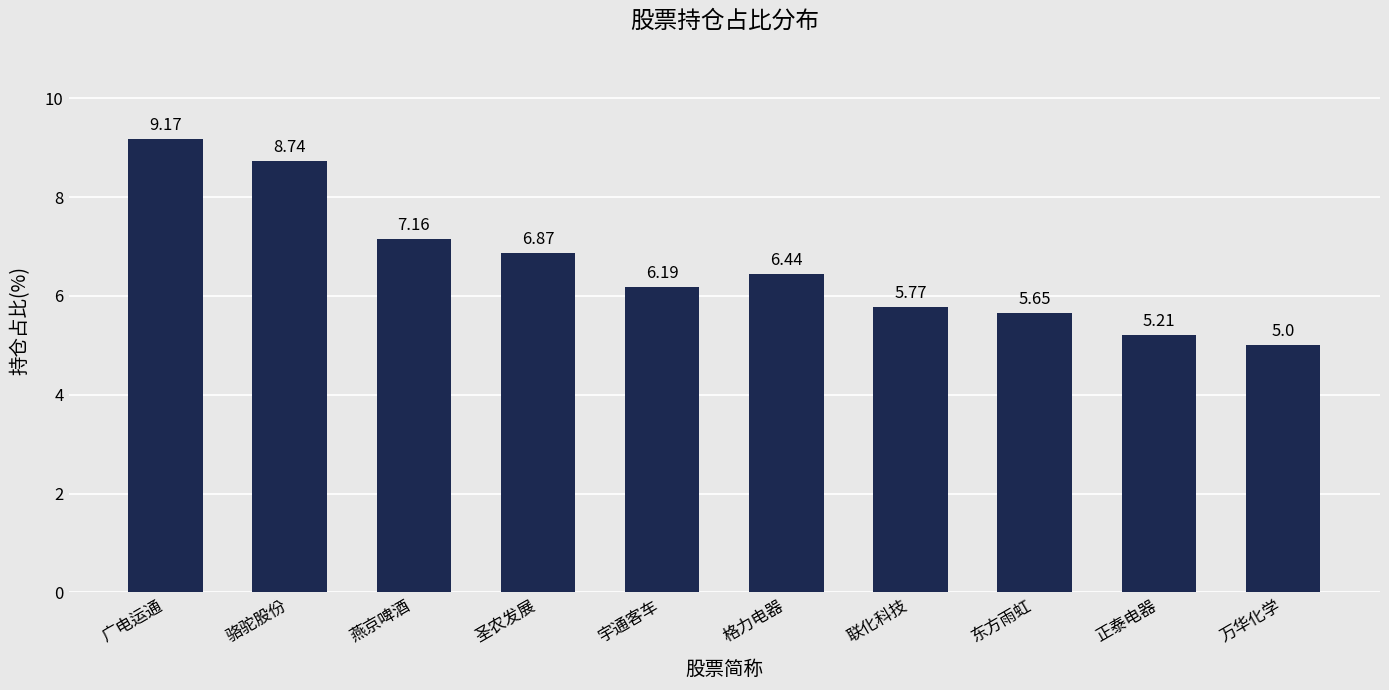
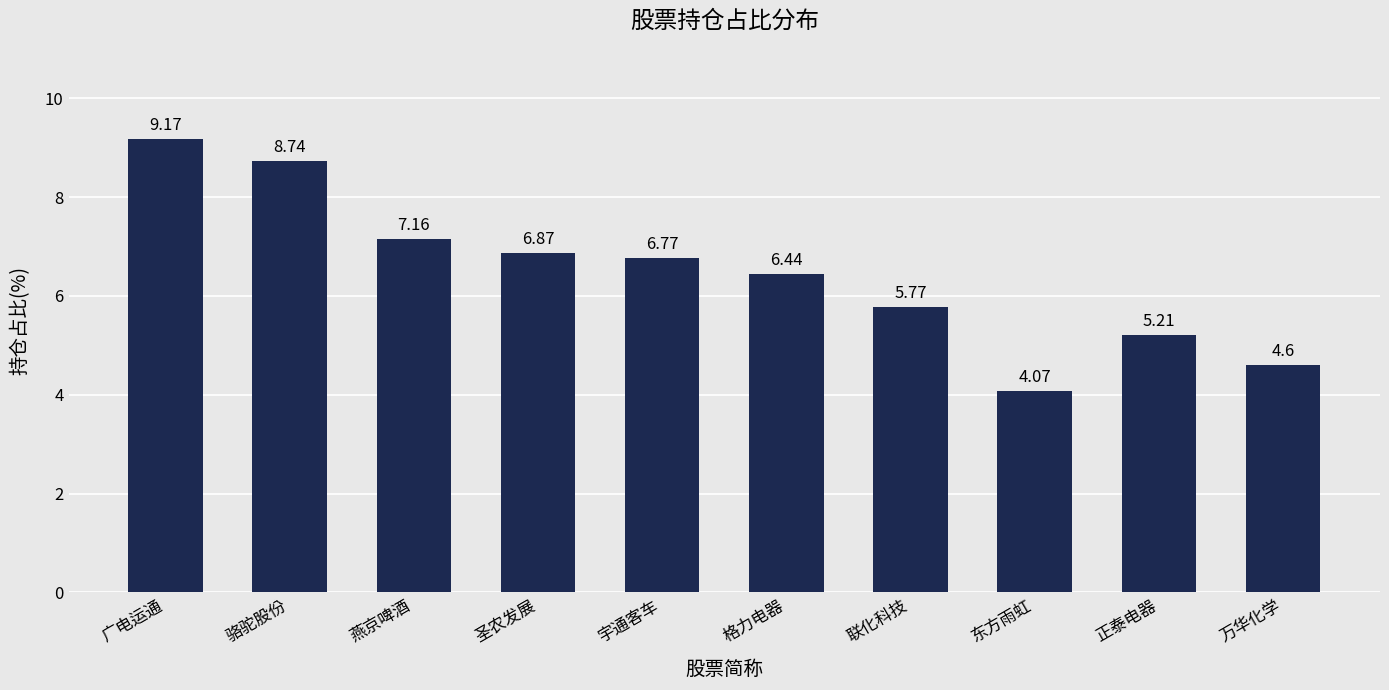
宇通客车: 6.19 -> 6.77
东方雨虹: 5.65 -> 4.07
万华化学: 5.0 -> 4.6
